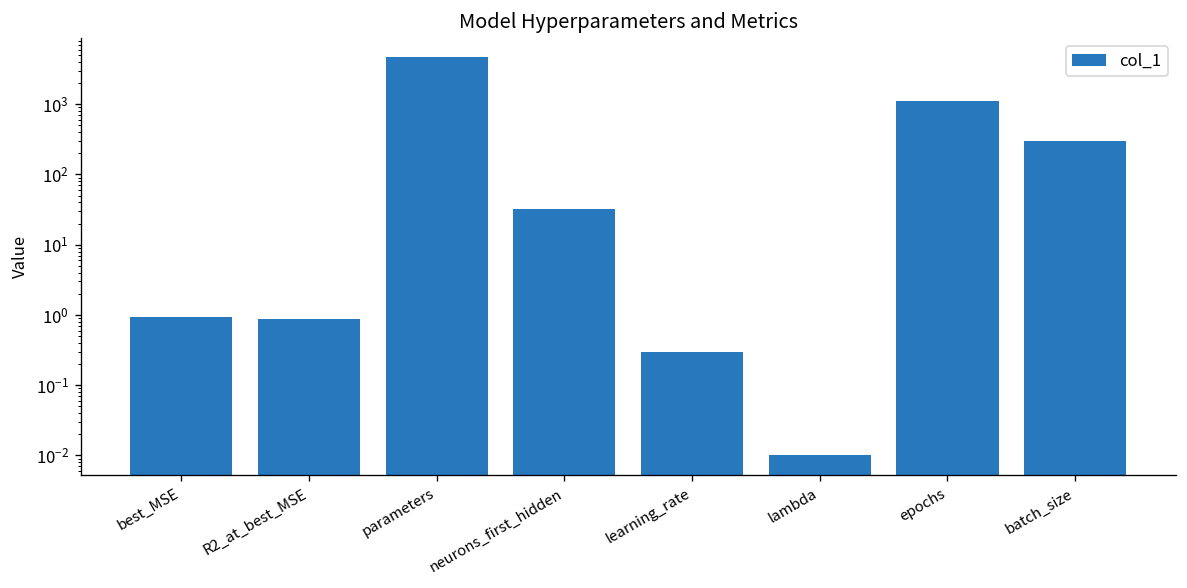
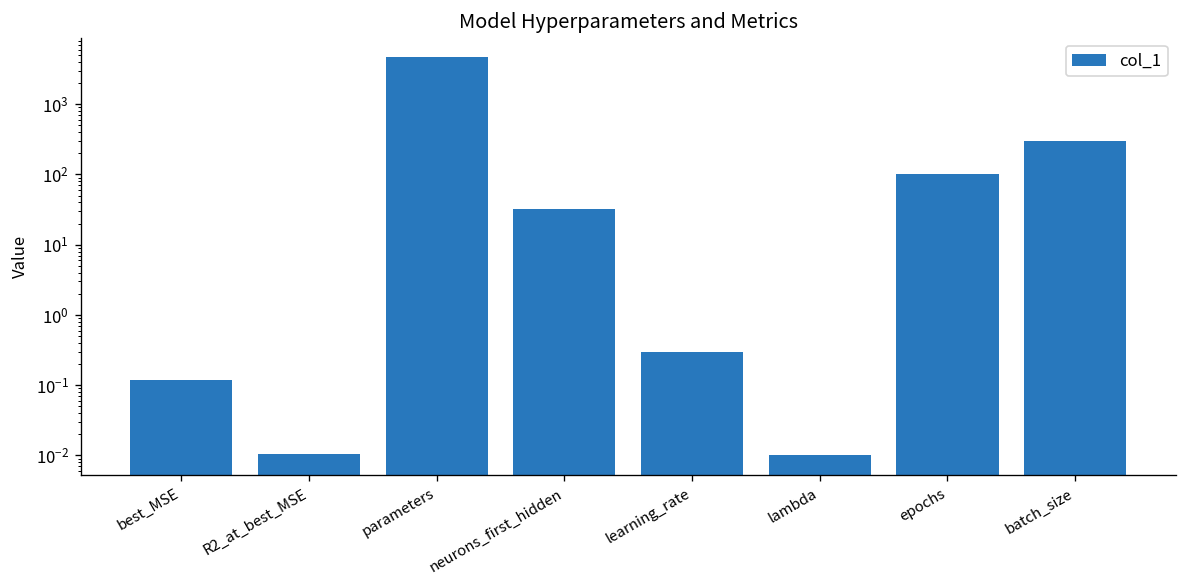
best_MSE: 0.9 -> 0.12
R2_at_best_MSE: 0.9 -> 0.010
epochs: 1100 -> 100
